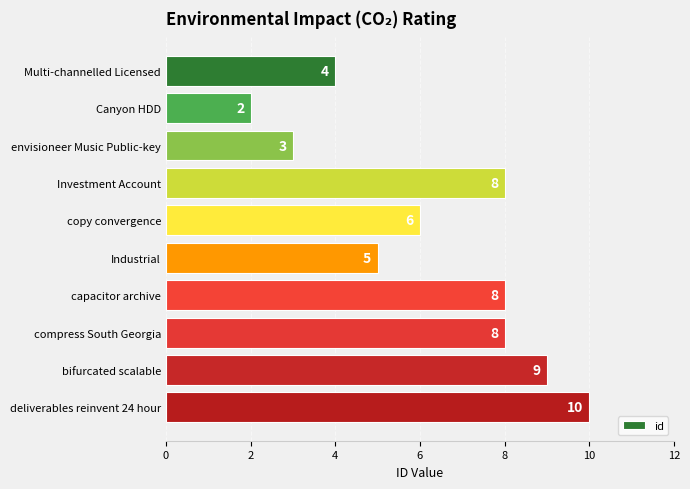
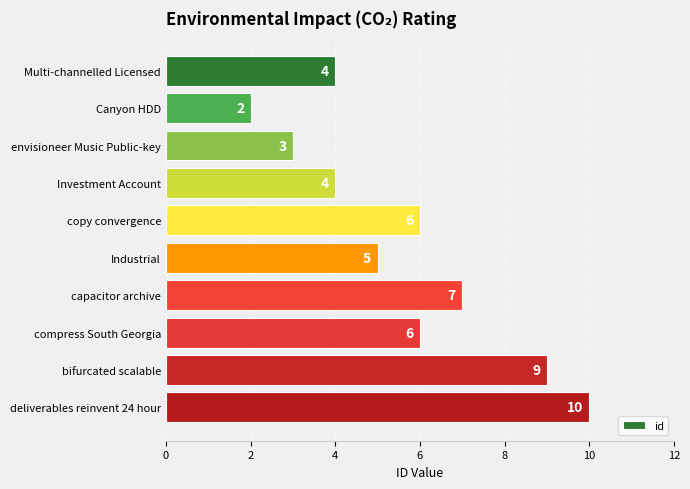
Investment Account: 8 -> 4
capacitor archive: 8 -> 7
compress South Georgia: 8 -> 6
